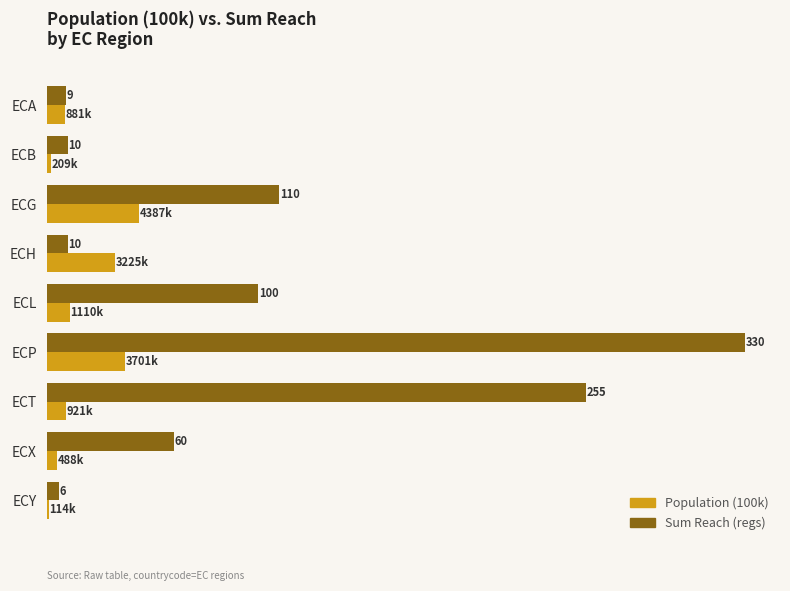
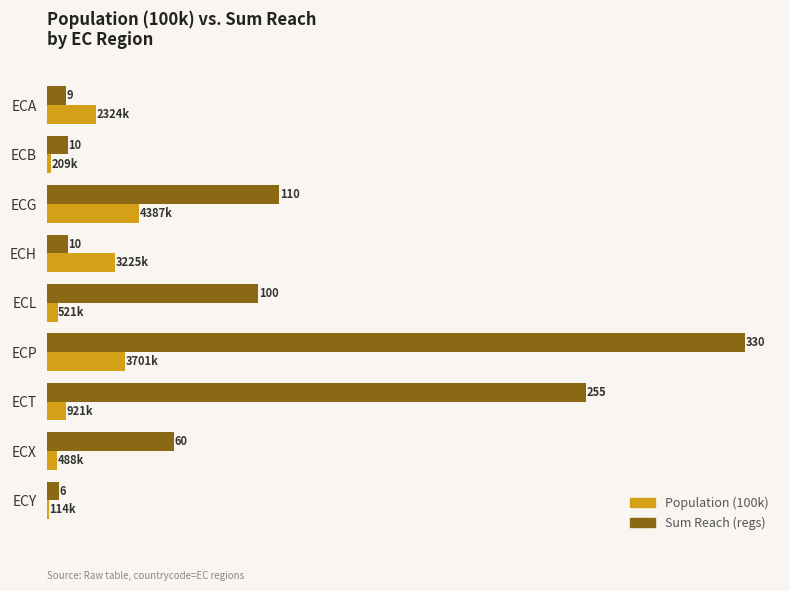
Population (100k), ECA: 881k -> 2324k
Population (100k), ECL: 1110k -> 521k
